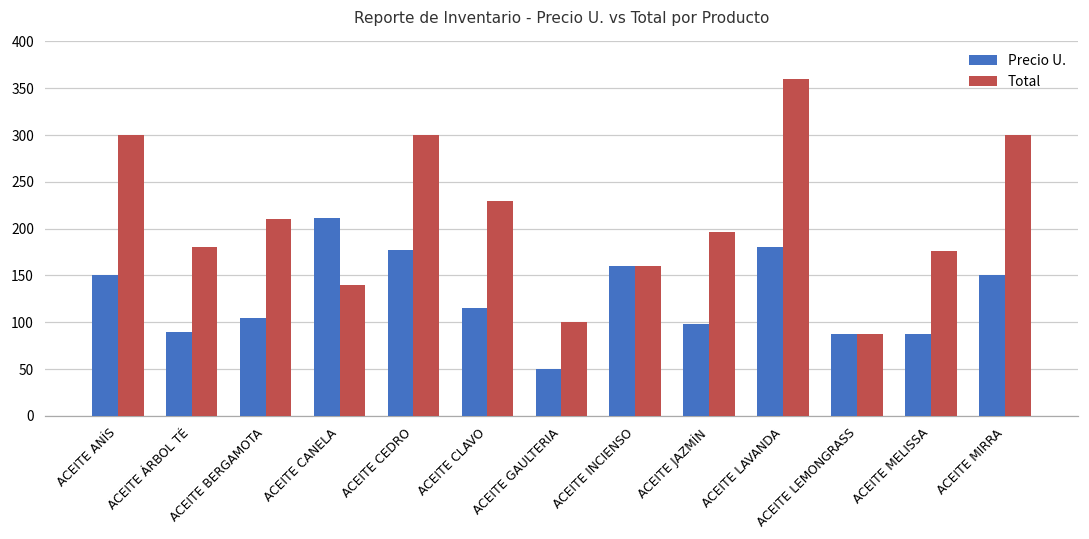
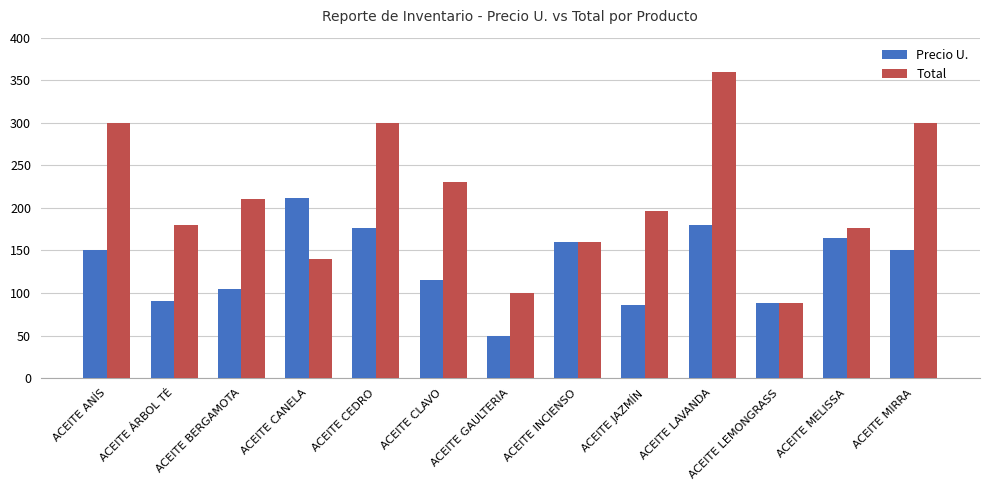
Precio U., ACEITE JAZMÍN: 100 -> 90
Precio U., ACEITE MELISSA: 90 -> 160
